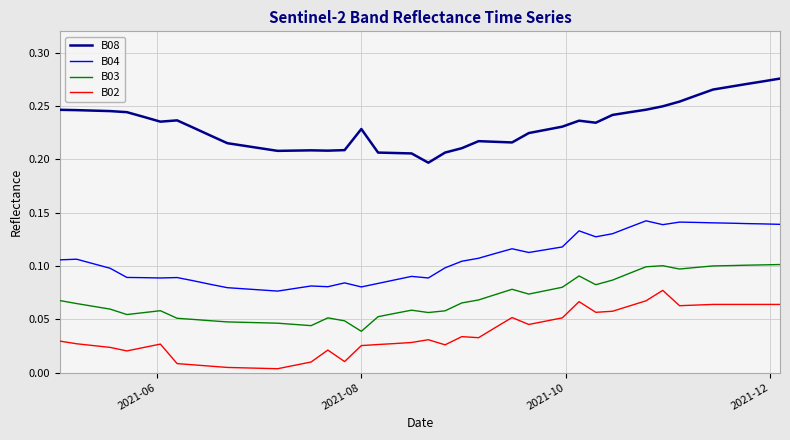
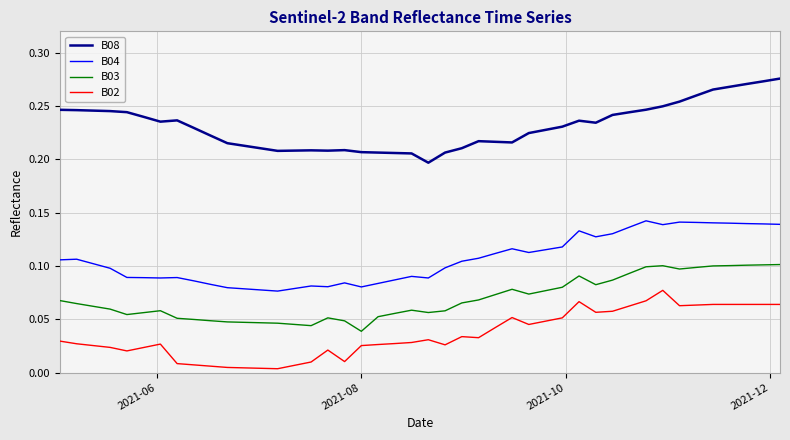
B08, 2021-08: 0.228 -> 0.207
